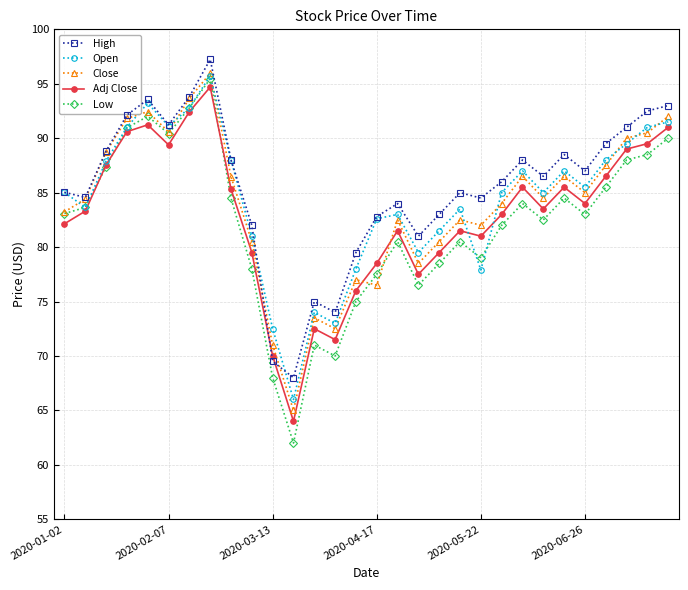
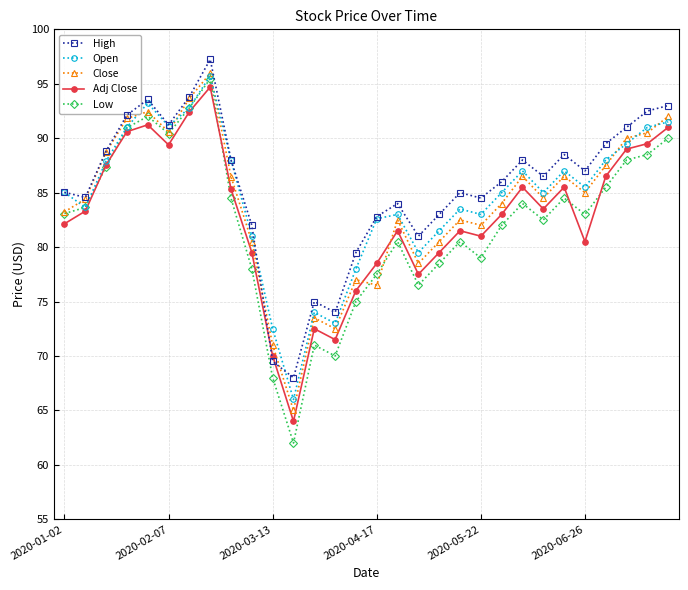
Open, 2020-05-22: 77.9 -> 83.0
Adj Close, 2020-06-26: 84.0 -> 80.5
